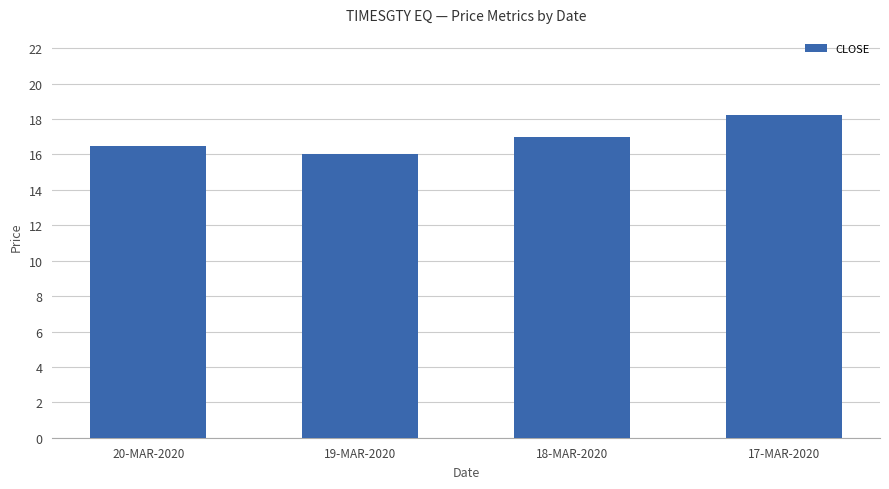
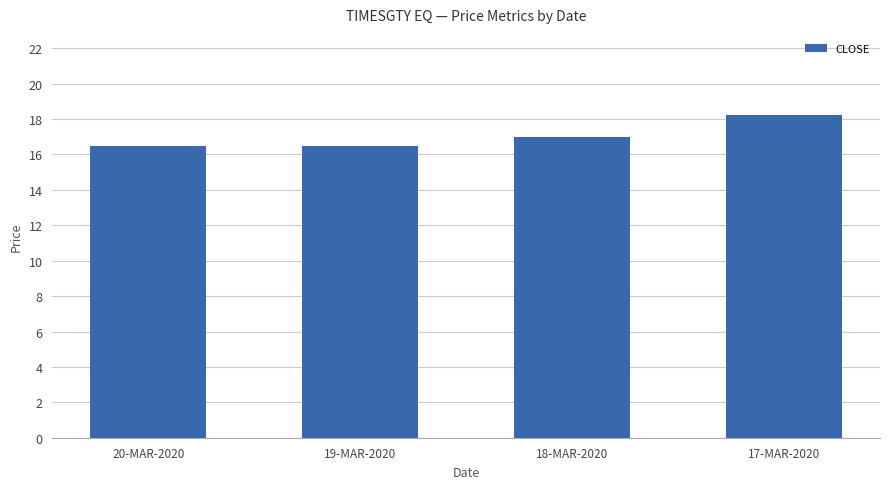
19-MAR-2020: 16.0 -> 16.5
